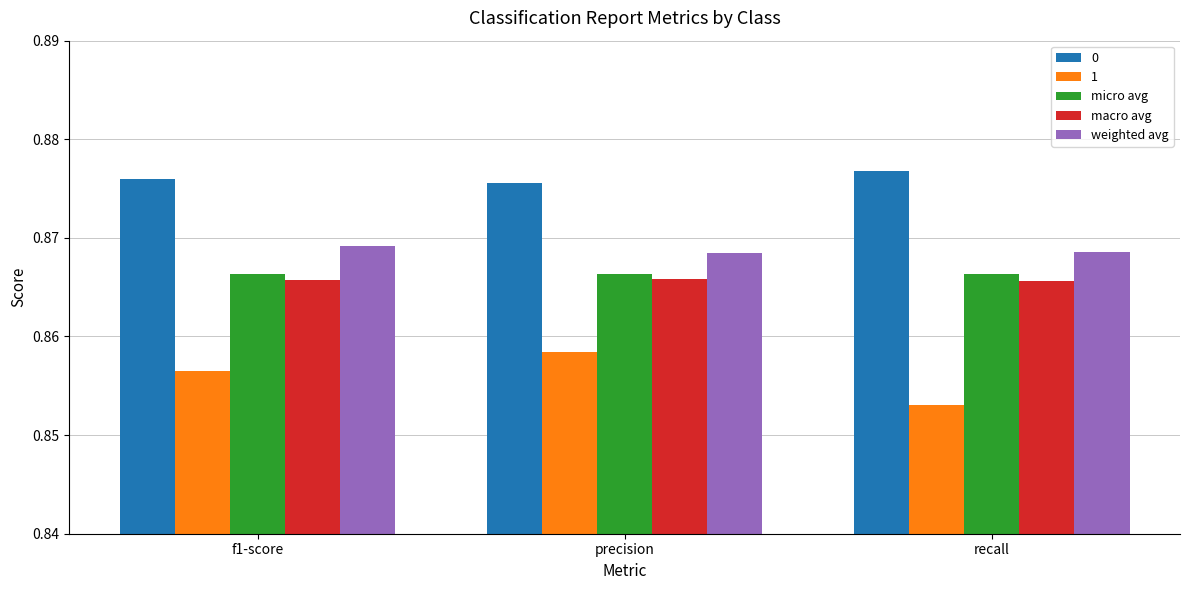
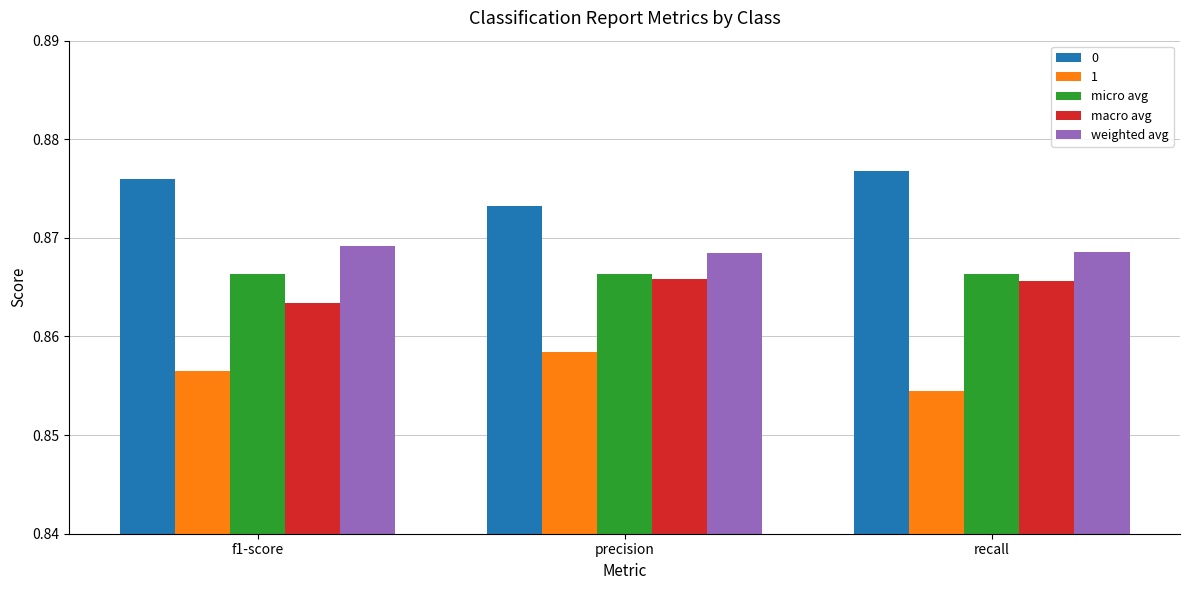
macro avg, f1-score: 0.866 -> 0.863
0, precision: 0.876 -> 0.873
1, recall: 0.853 -> 0.855
